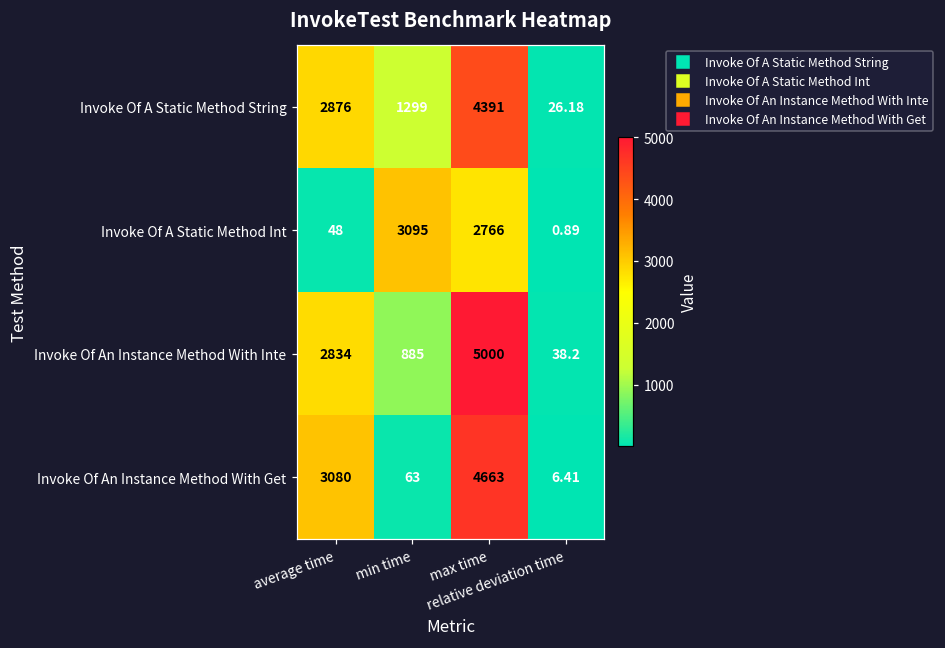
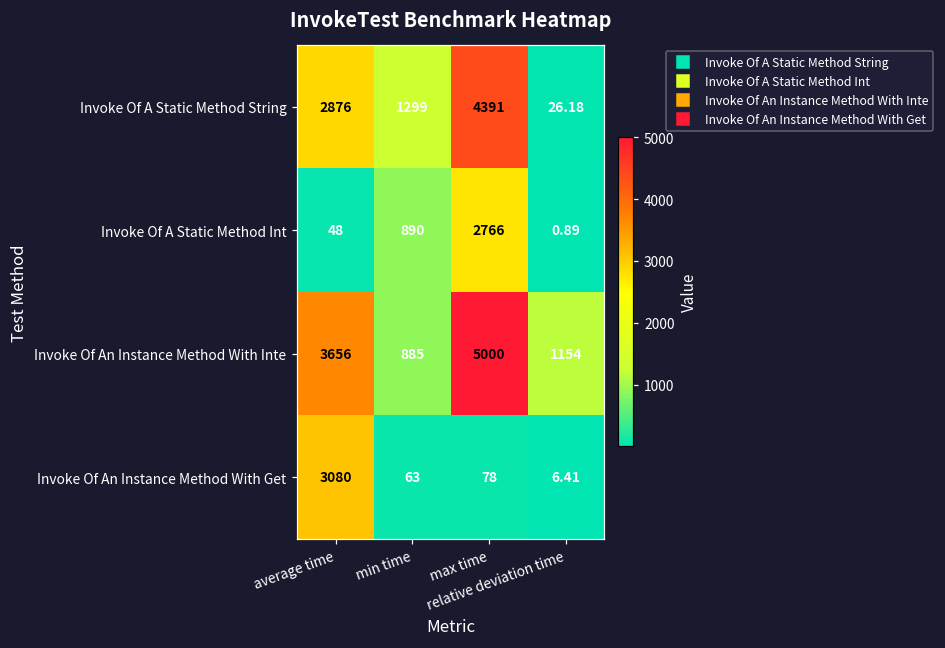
Invoke Of A Static Method Int, min time: 3095 -> 890
Invoke Of An Instance Method With Inte, average time: 2834 -> 3656
Invoke Of An Instance Method With Inte, relative deviation time: 38.2 -> 1154
Invoke Of An Instance Method With Get, max time: 4663 -> 78
